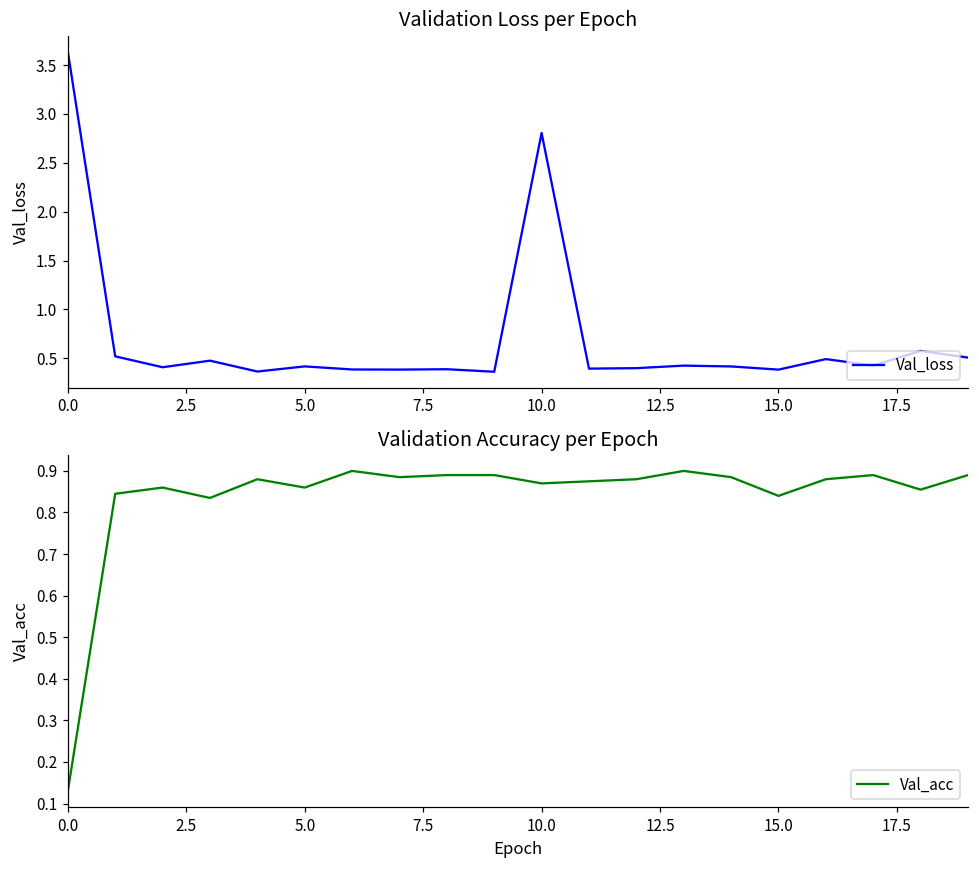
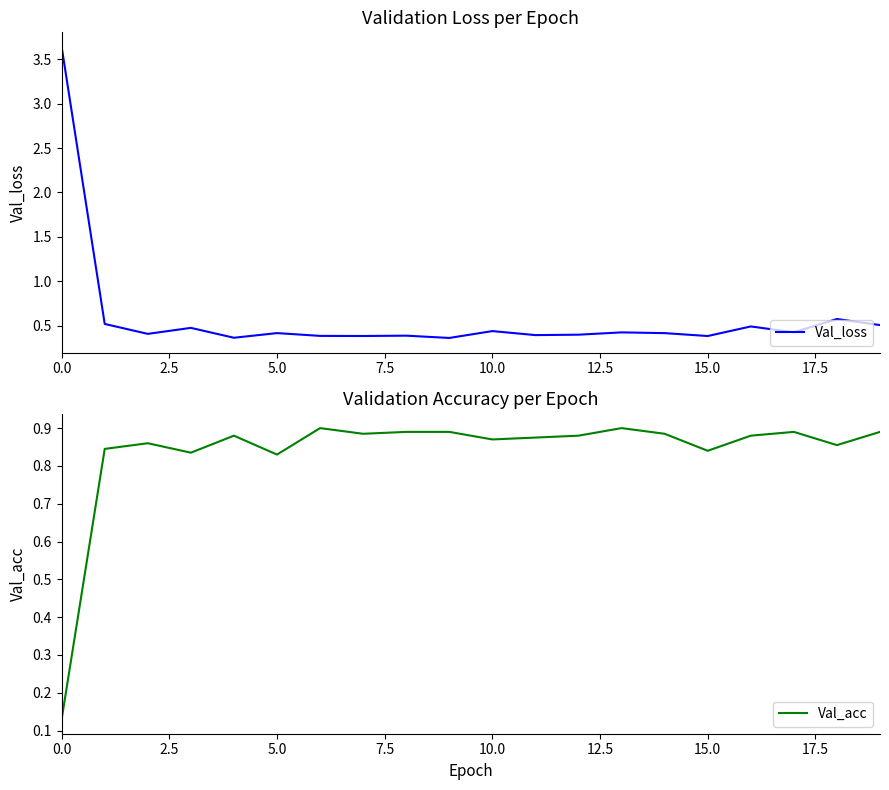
Validation Loss per Epoch, 10.0: 2.8 -> 0.4
Validation Accuracy per Epoch, 5.0: 0.86 -> 0.83
